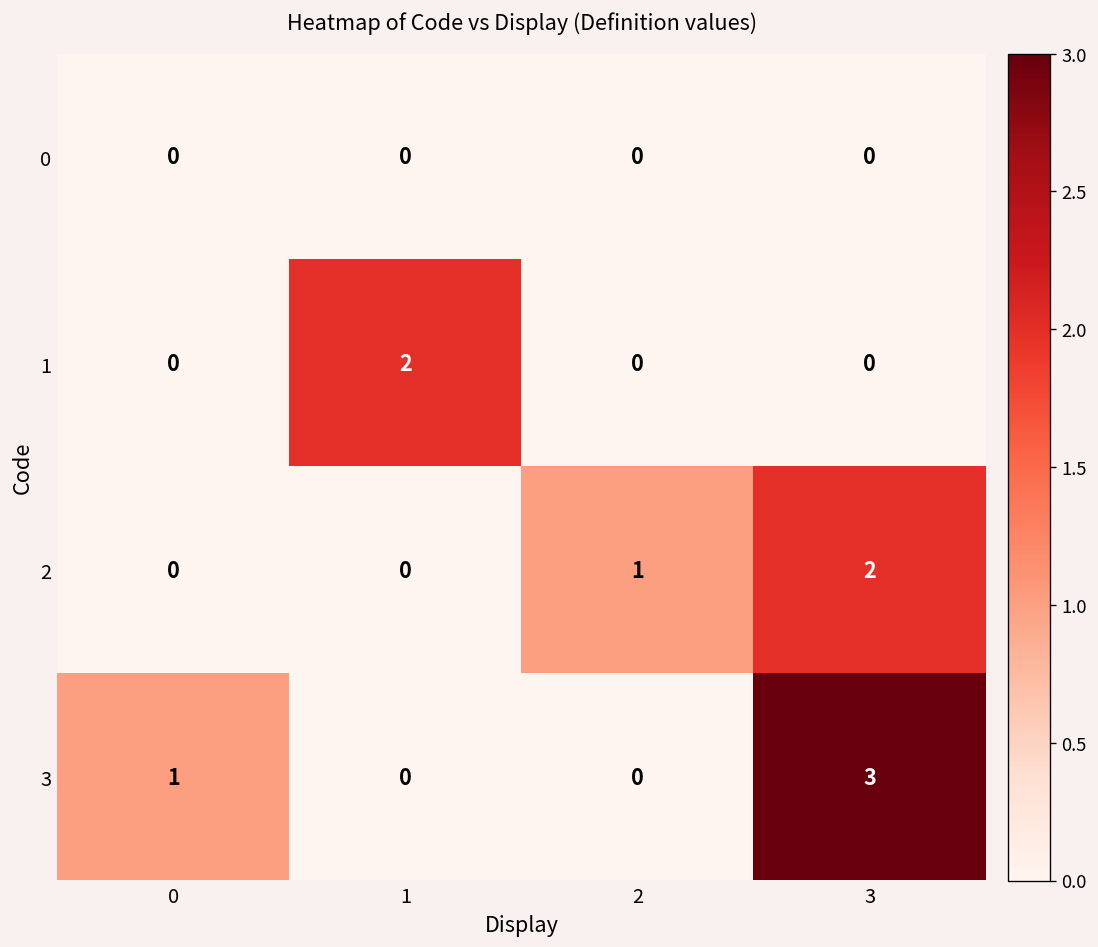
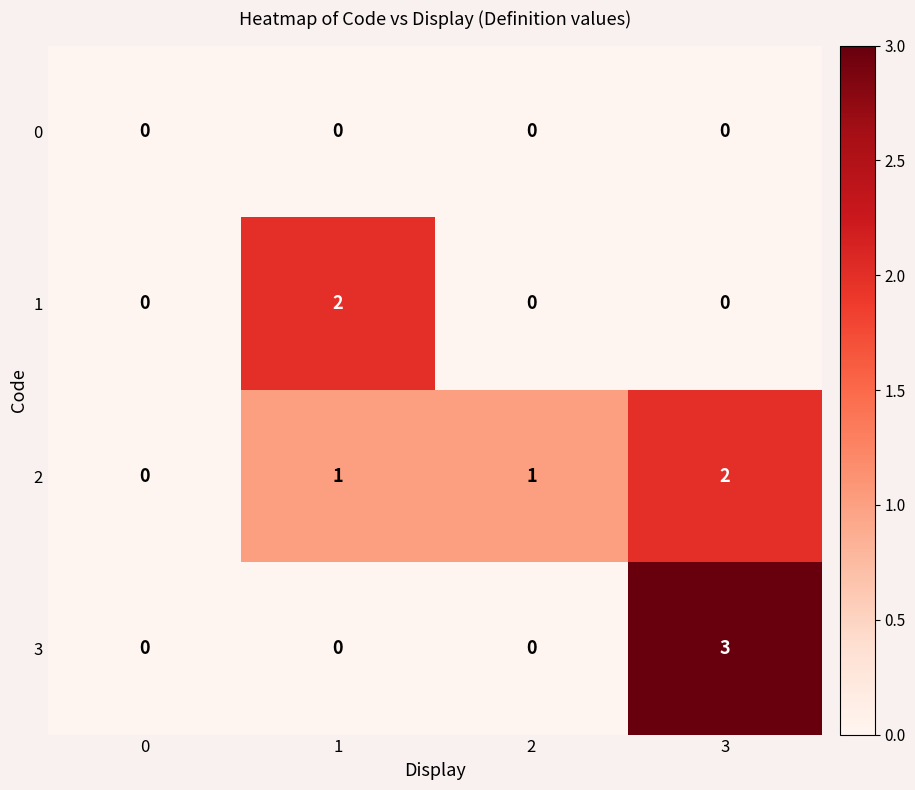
2, 1: 0 -> 1
3, 0: 1 -> 0
